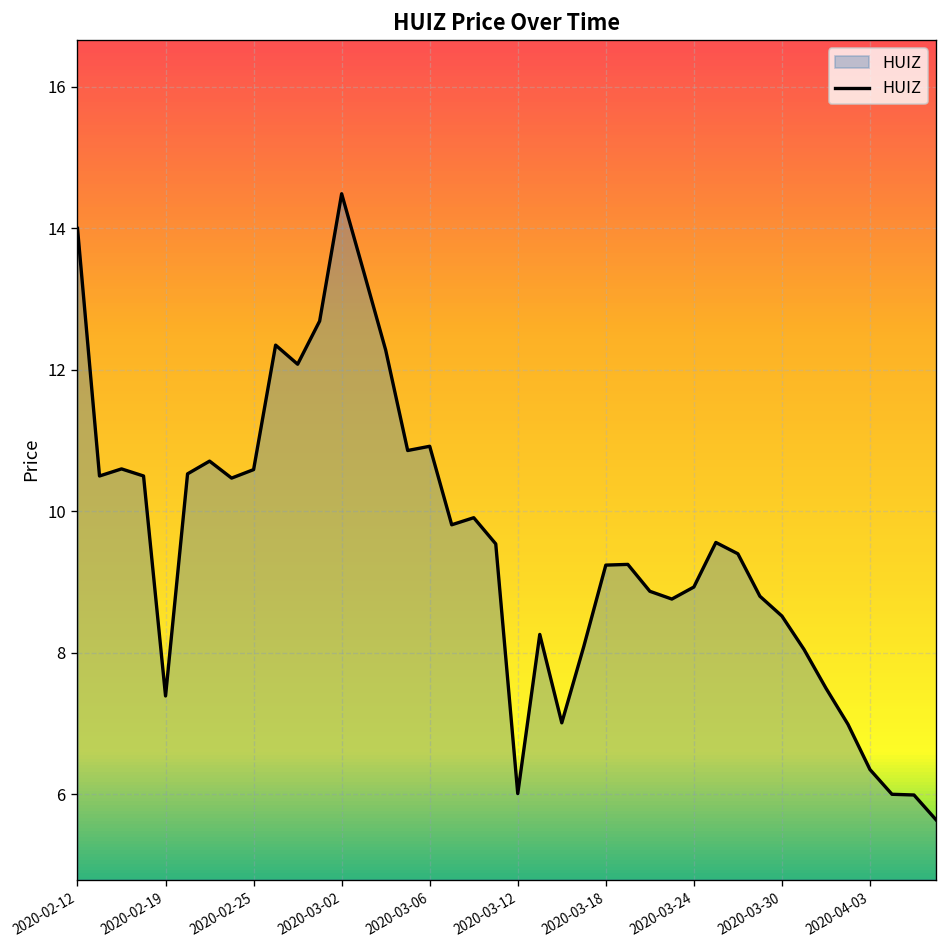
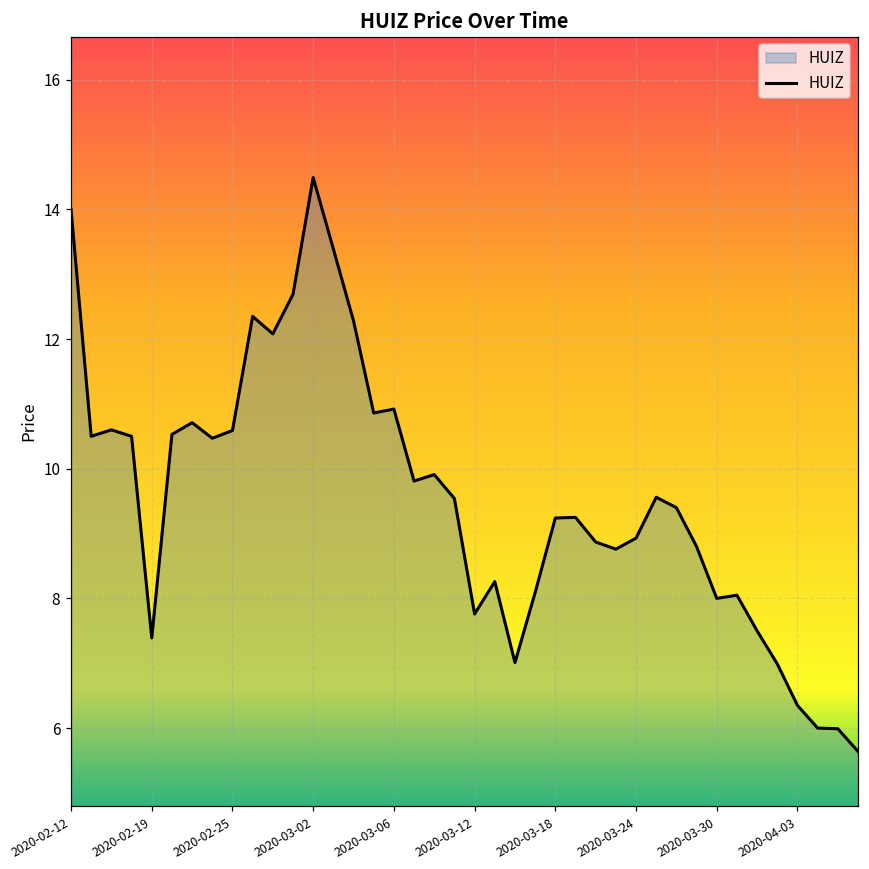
2020-03-12: 6.0 -> 7.8
2020-03-30: 8.5 -> 8.0
